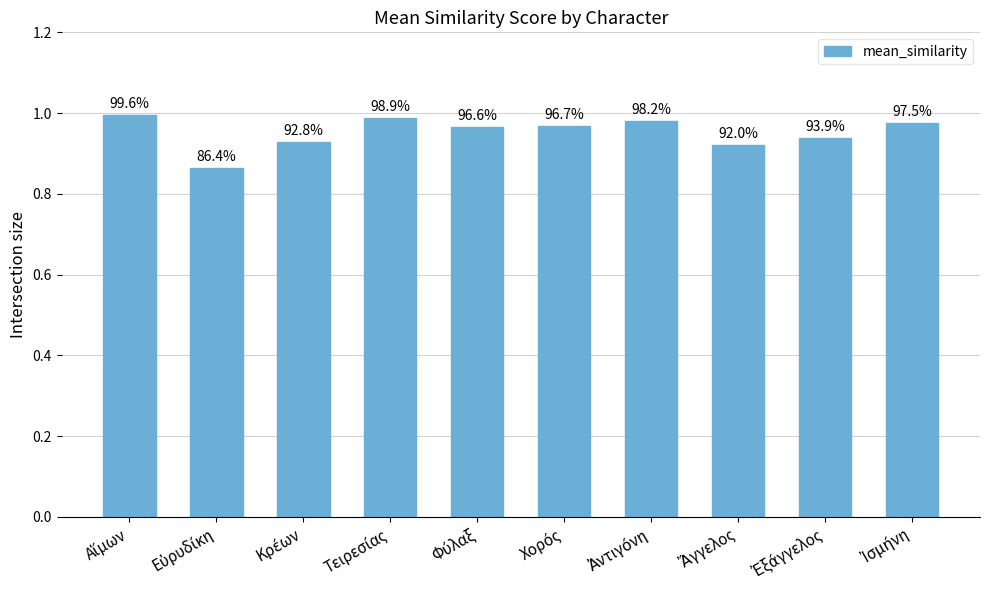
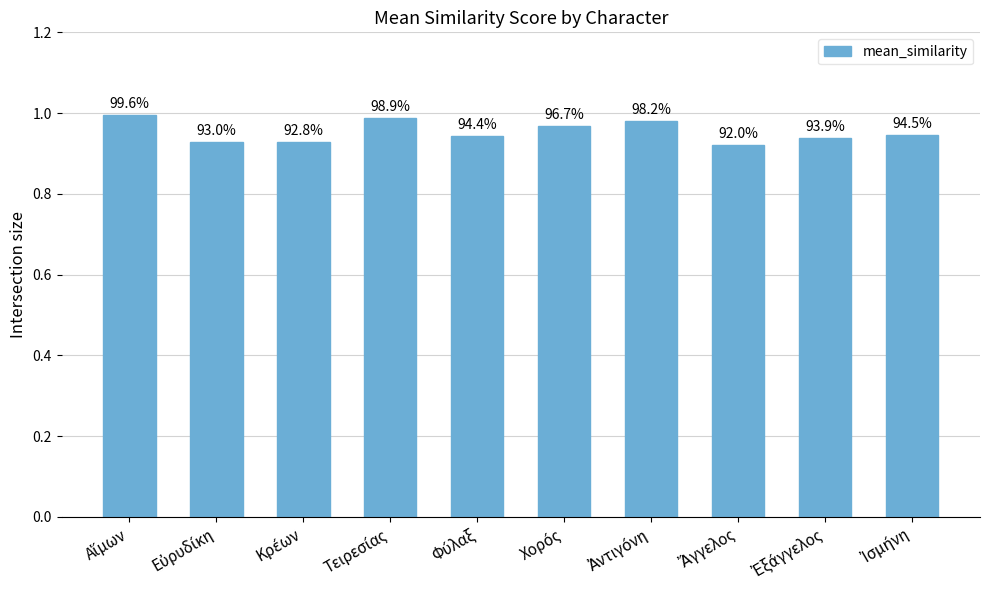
Εὐρυδίκη: 86.4% -> 93.0%
Φύλαξ: 96.6% -> 94.4%
Ἰσμήνη: 97.5% -> 94.5%
